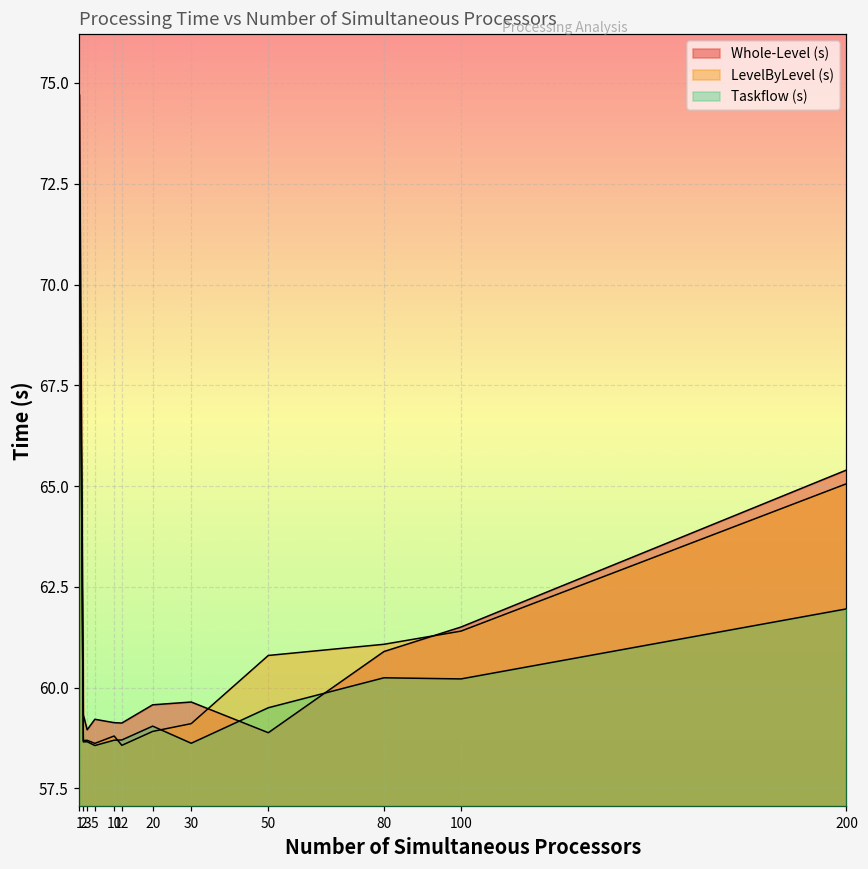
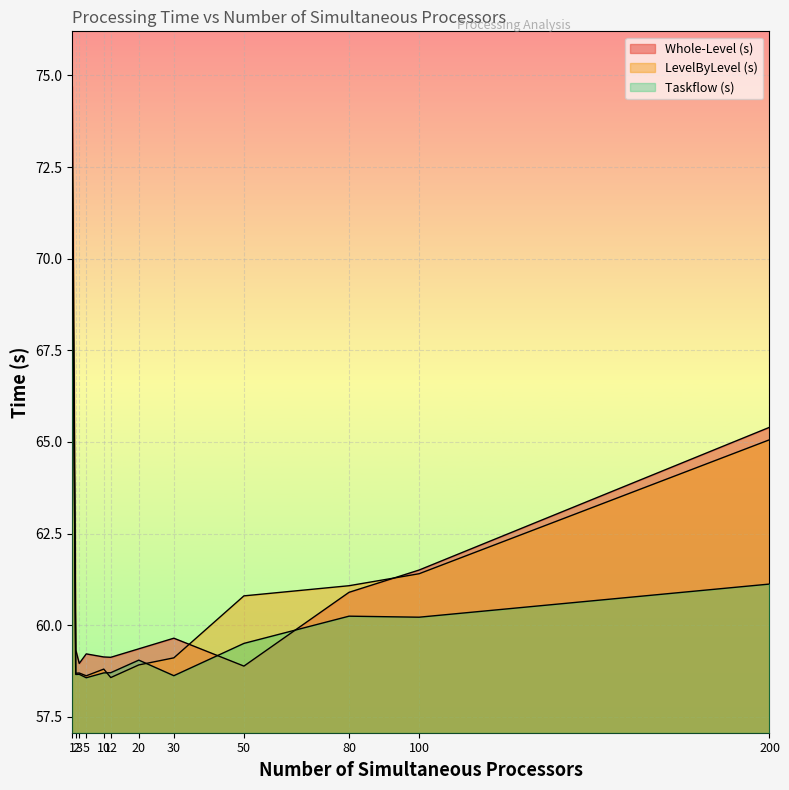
Whole-Level (s), 20: 59.6 -> 59.4
Taskflow (s), 200: 62.0 -> 61.1
